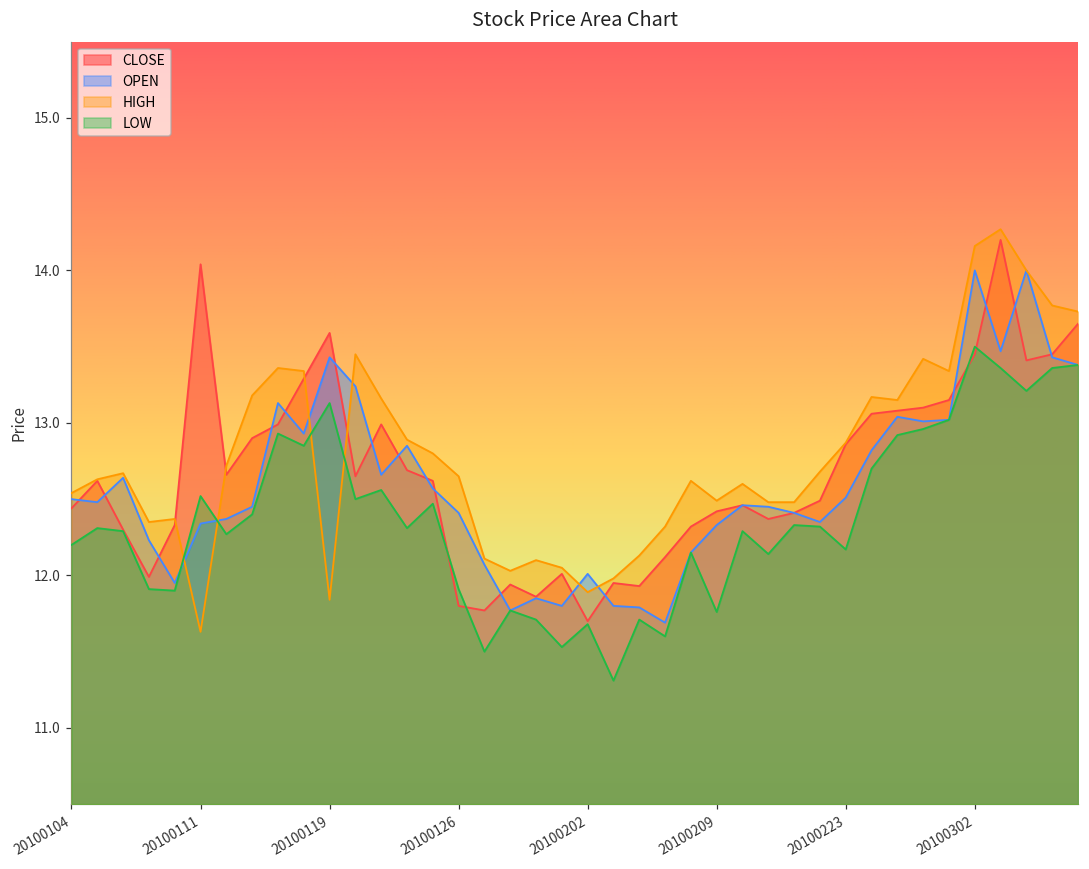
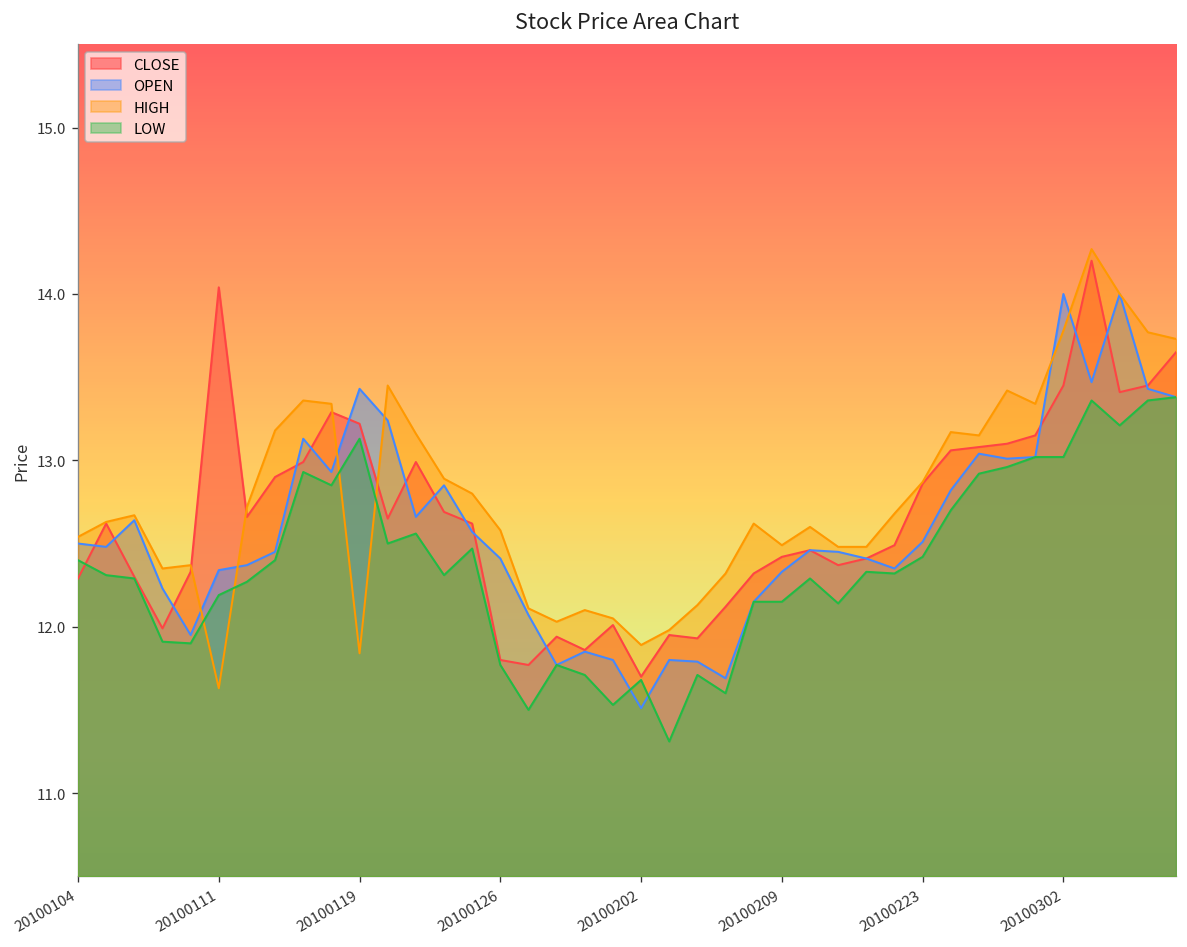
CLOSE, 20100104: 12.44 -> 12.29
LOW, 20100104: 12.2 -> 12.4
LOW, 20100111: 12.52 -> 12.19
CLOSE, 20100119: 13.59 -> 13.22
HIGH, 20100126: 12.65 -> 12.58
LOW, 20100126: 11.91 -> 11.77
OPEN, 20100202: 12.01 -> 11.51
LOW, 20100209: 11.76 -> 12.15
LOW, 20100223: 12.17 -> 12.42
HIGH, 20100302: 14.16 -> 13.78
LOW, 20100302: 13.50 -> 13.02
